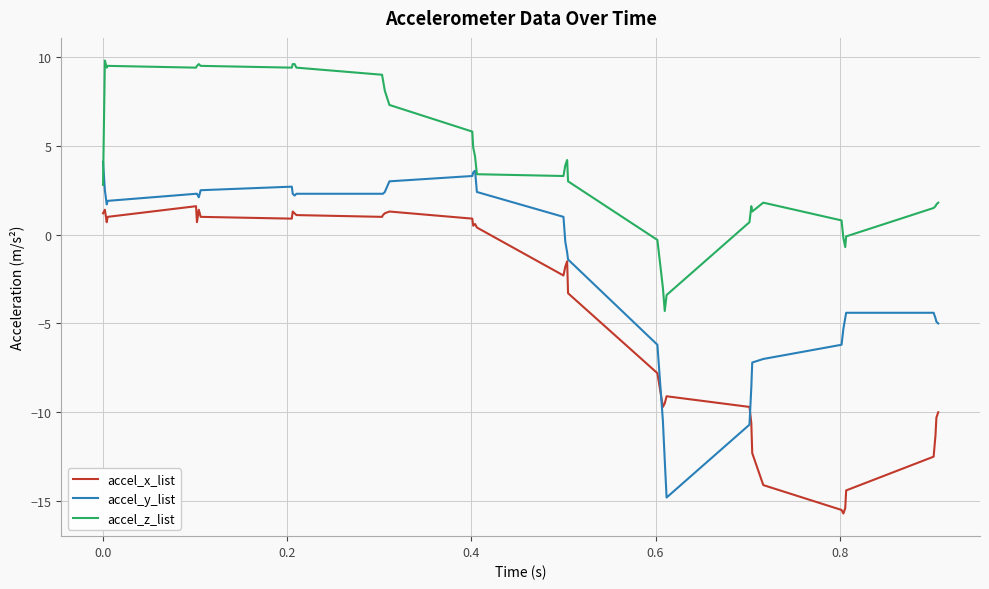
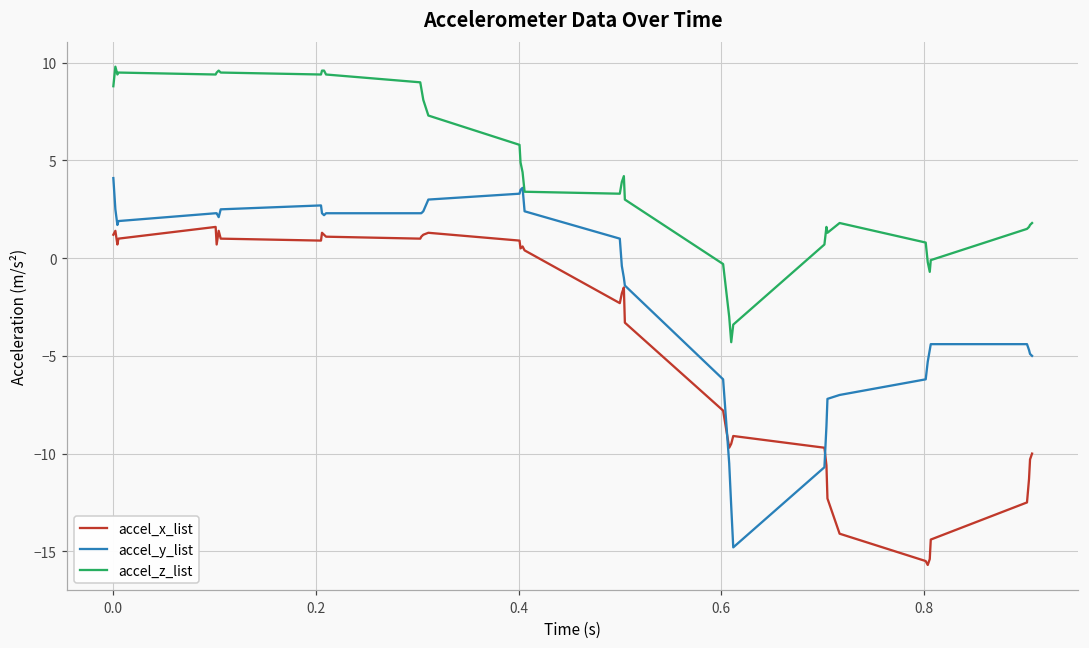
accel_z_list, 0.0: 2.8 -> 8.8
